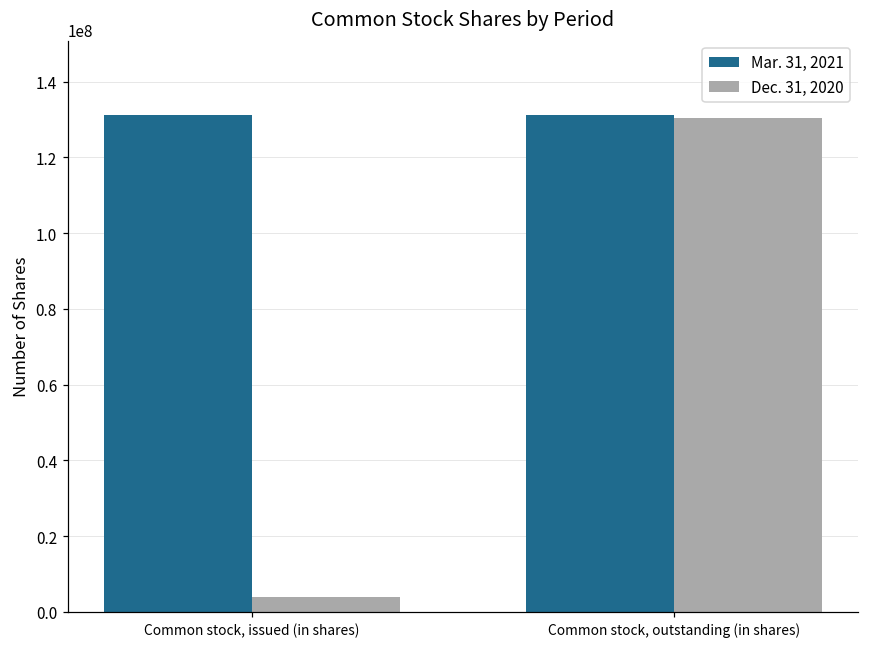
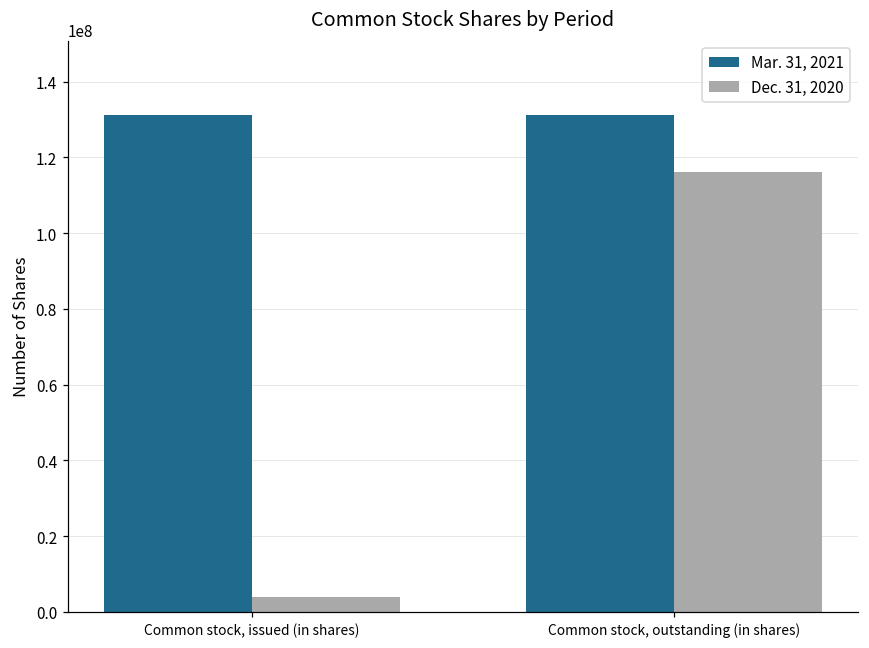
Dec. 31, 2020, Common stock, outstanding (in shares): 130000000 -> 116000000
